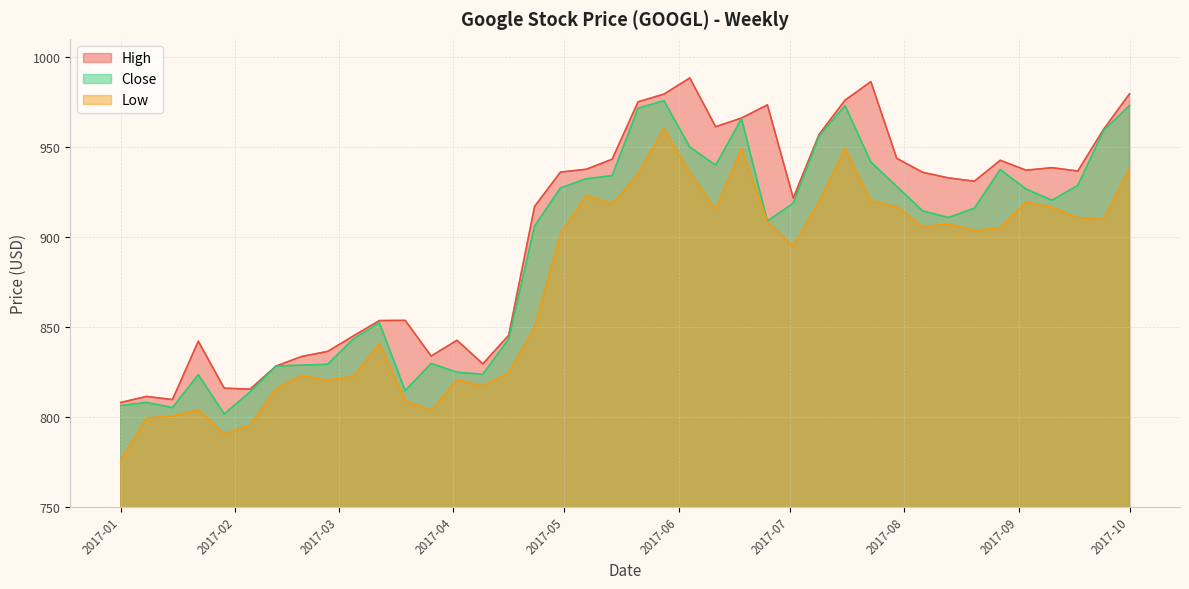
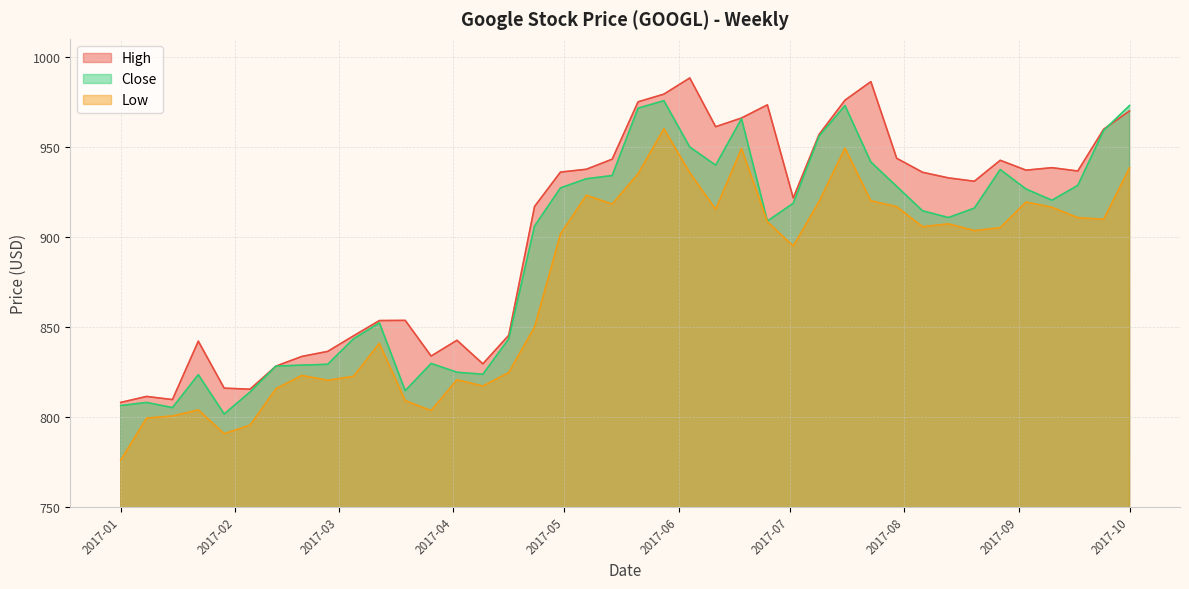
High, 2017-10: 979 -> 970
